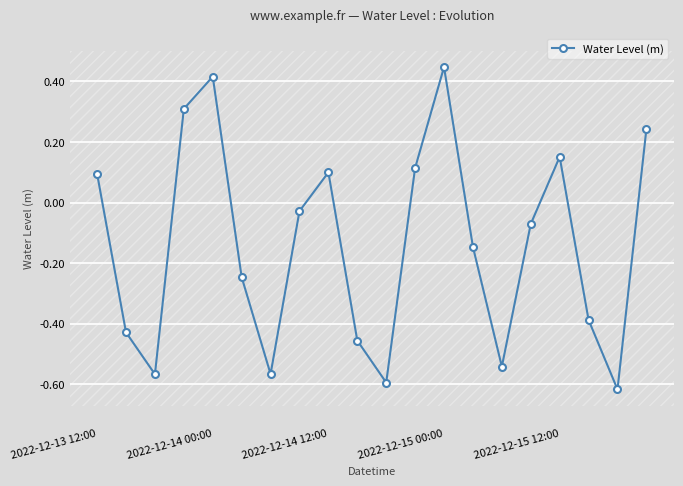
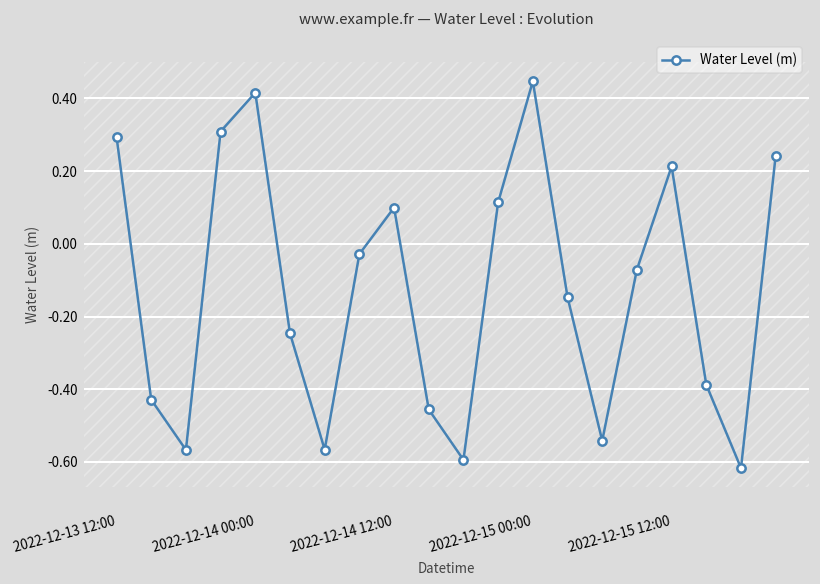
2022-12-13 12:00: 0.09 -> 0.29
2022-12-15 12:00: 0.15 -> 0.21
